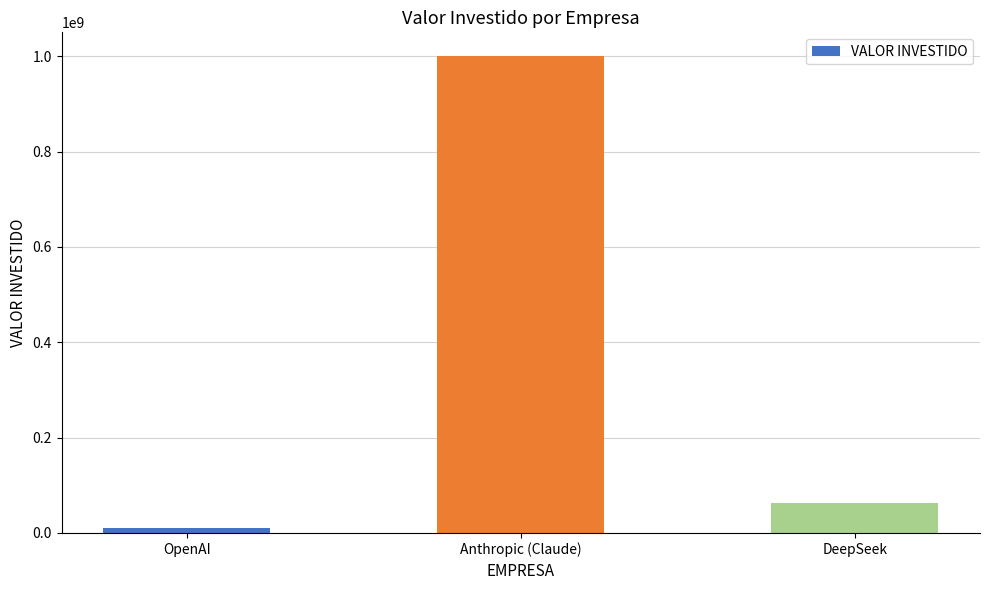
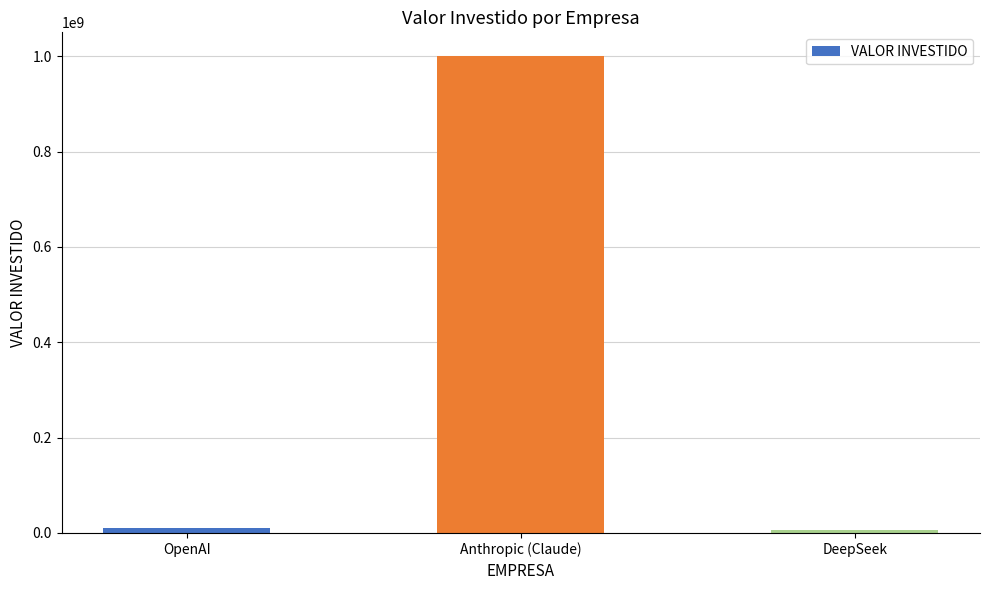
DeepSeek: 60000000 -> 10000000
